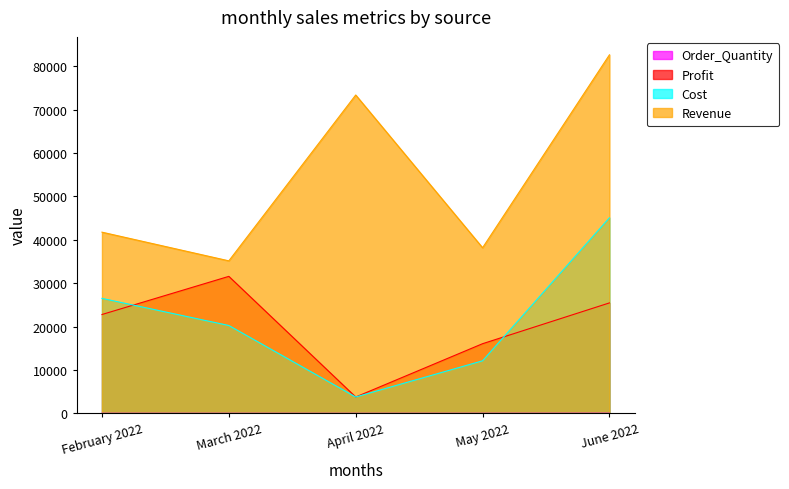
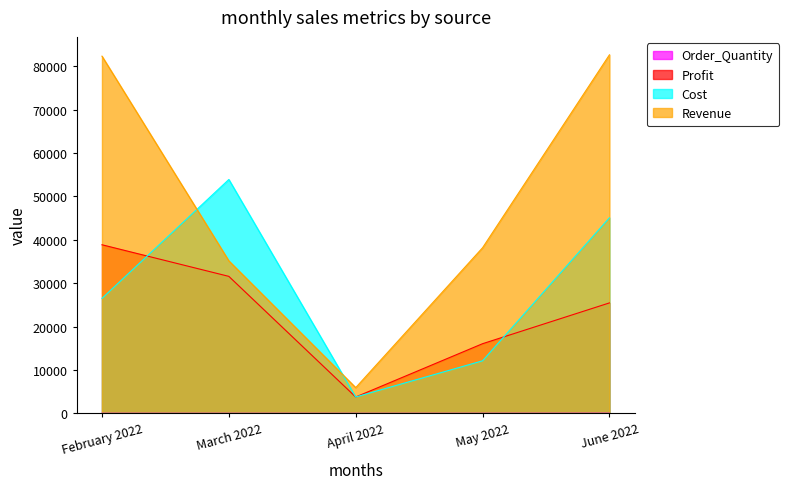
Profit, February 2022: 23000 -> 39000
Revenue, February 2022: 42000 -> 82000
Cost, March 2022: 20000 -> 54000
Revenue, April 2022: 73000 -> 6000
